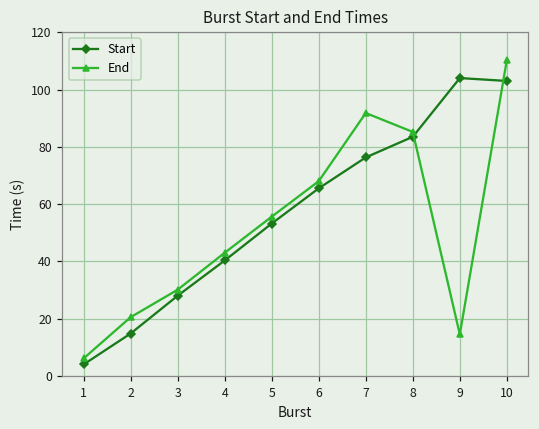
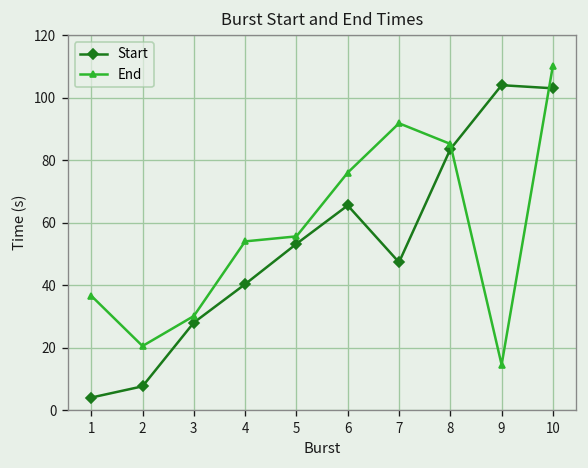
End, 1: 6 -> 37
Start, 2: 15 -> 8
End, 4: 43 -> 54
End, 6: 68 -> 76
Start, 7: 76 -> 47
